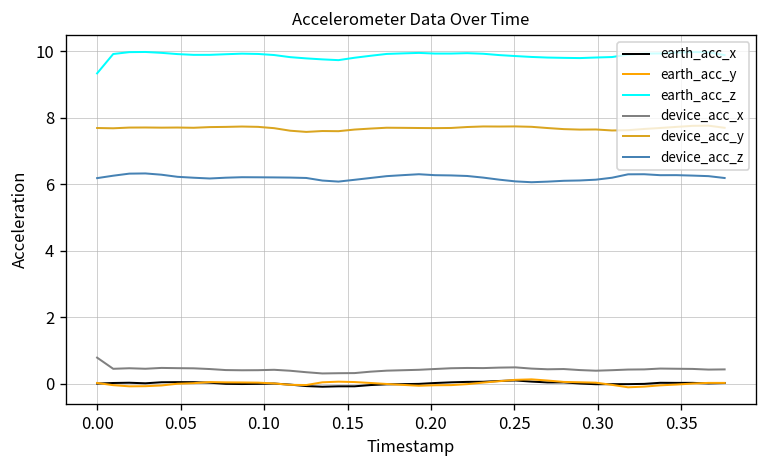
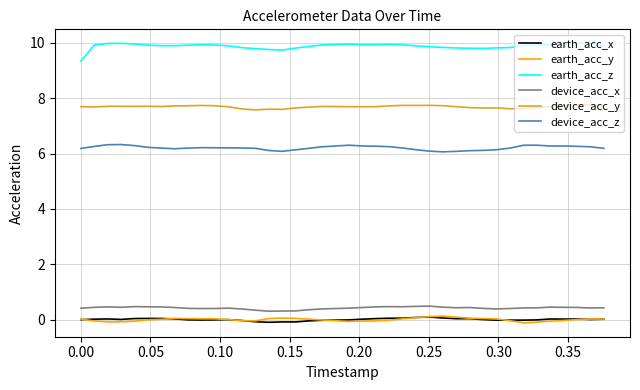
device_acc_x, 0.00: 0.8 -> 0.4
